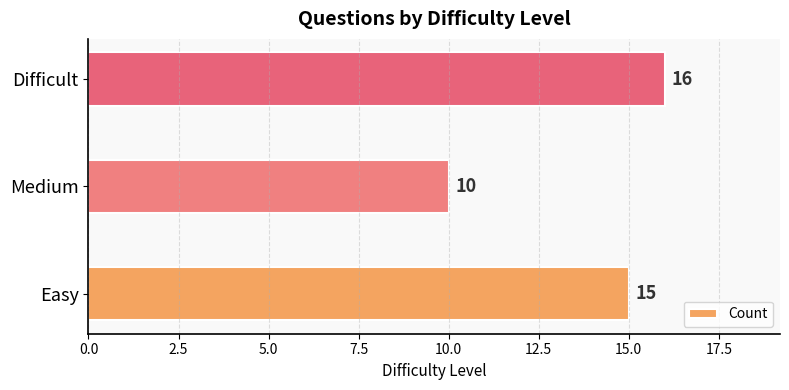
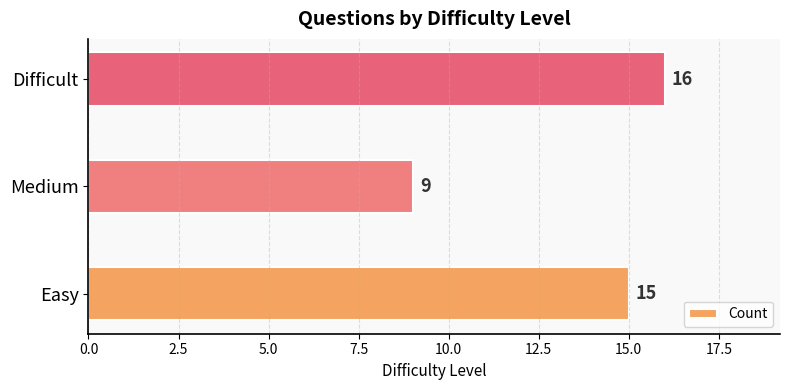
Medium: 10 -> 9
